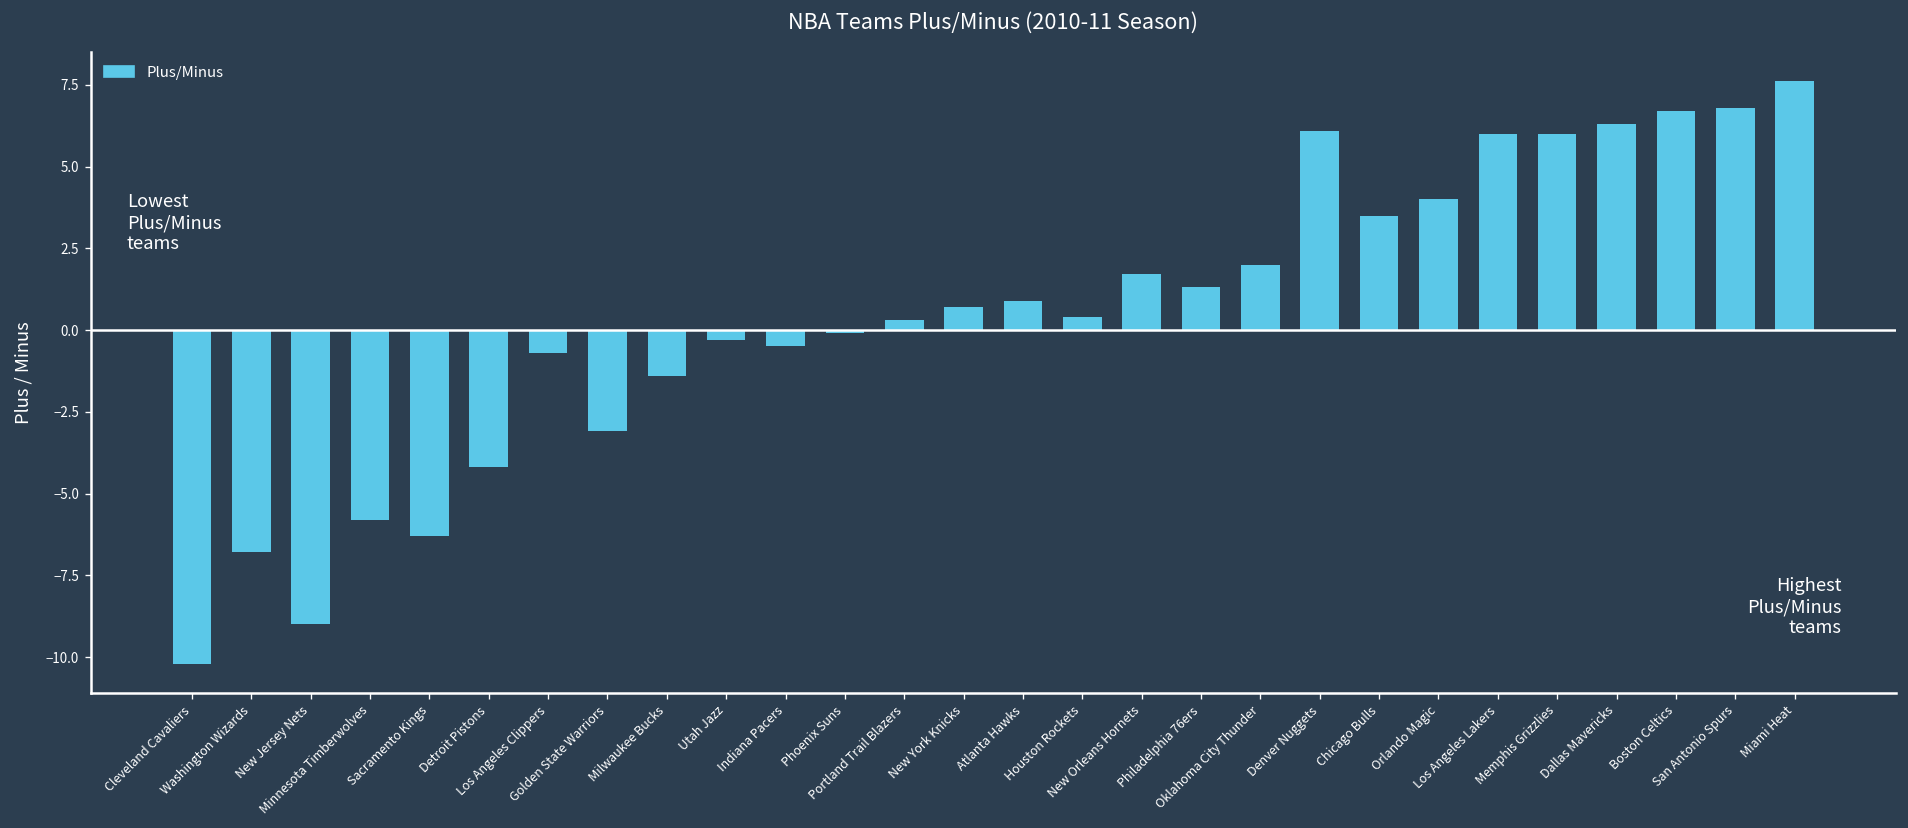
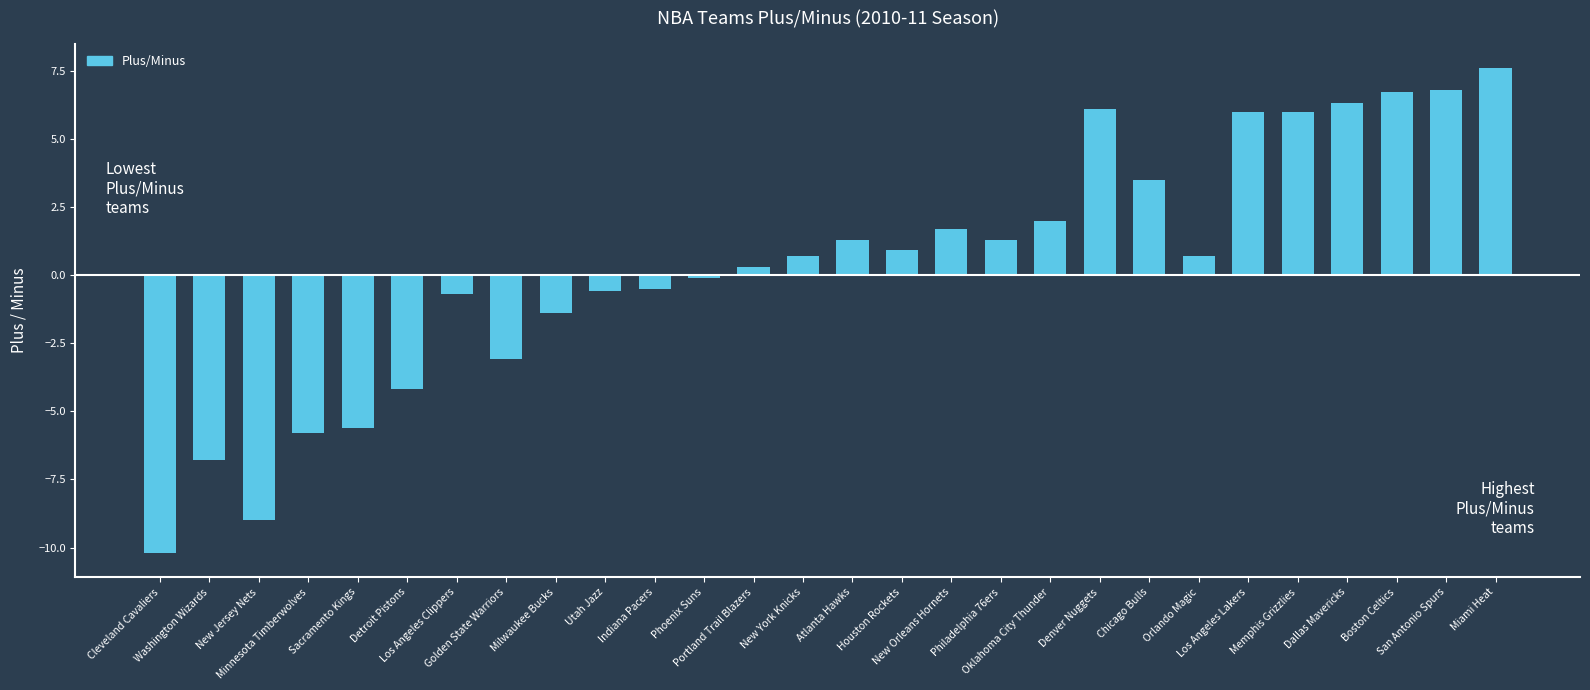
Sacramento Kings: -6.3 -> -5.6
Utah Jazz: -0.3 -> -0.6
Atlanta Hawks: 0.9 -> 1.3
Houston Rockets: 0.4 -> 0.9
Orlando Magic: 4.0 -> 0.7
